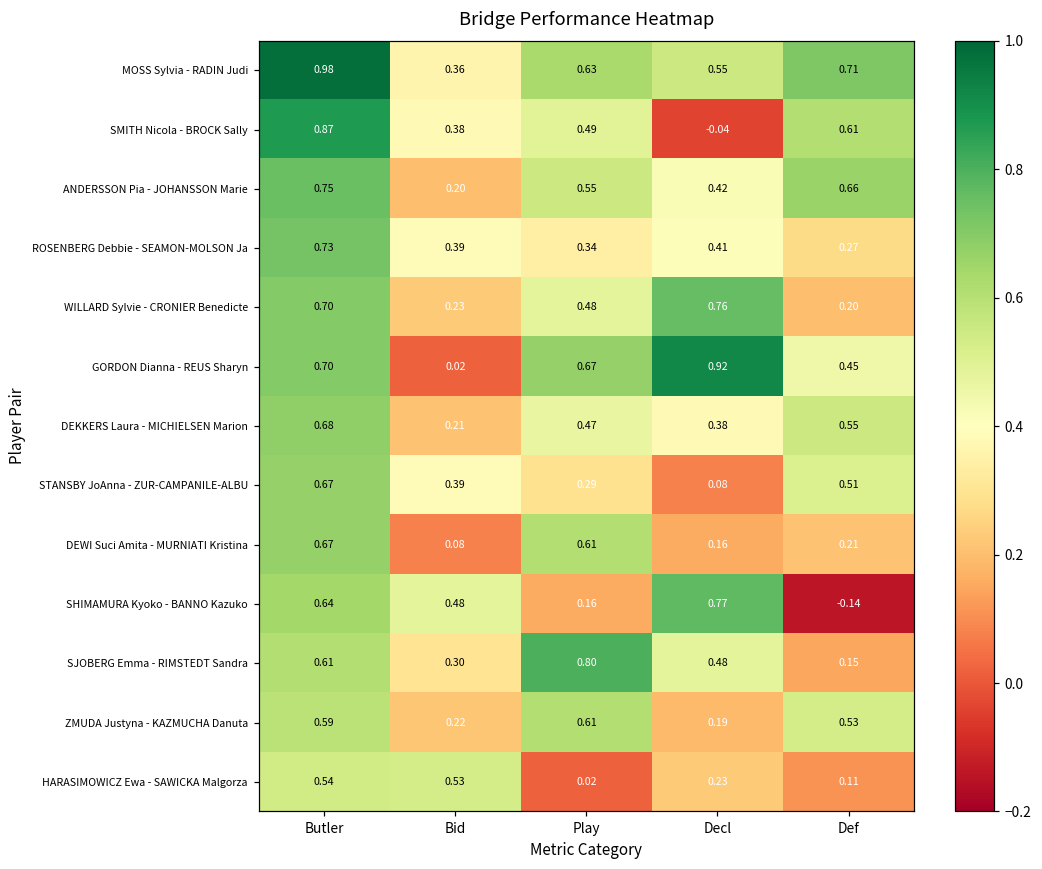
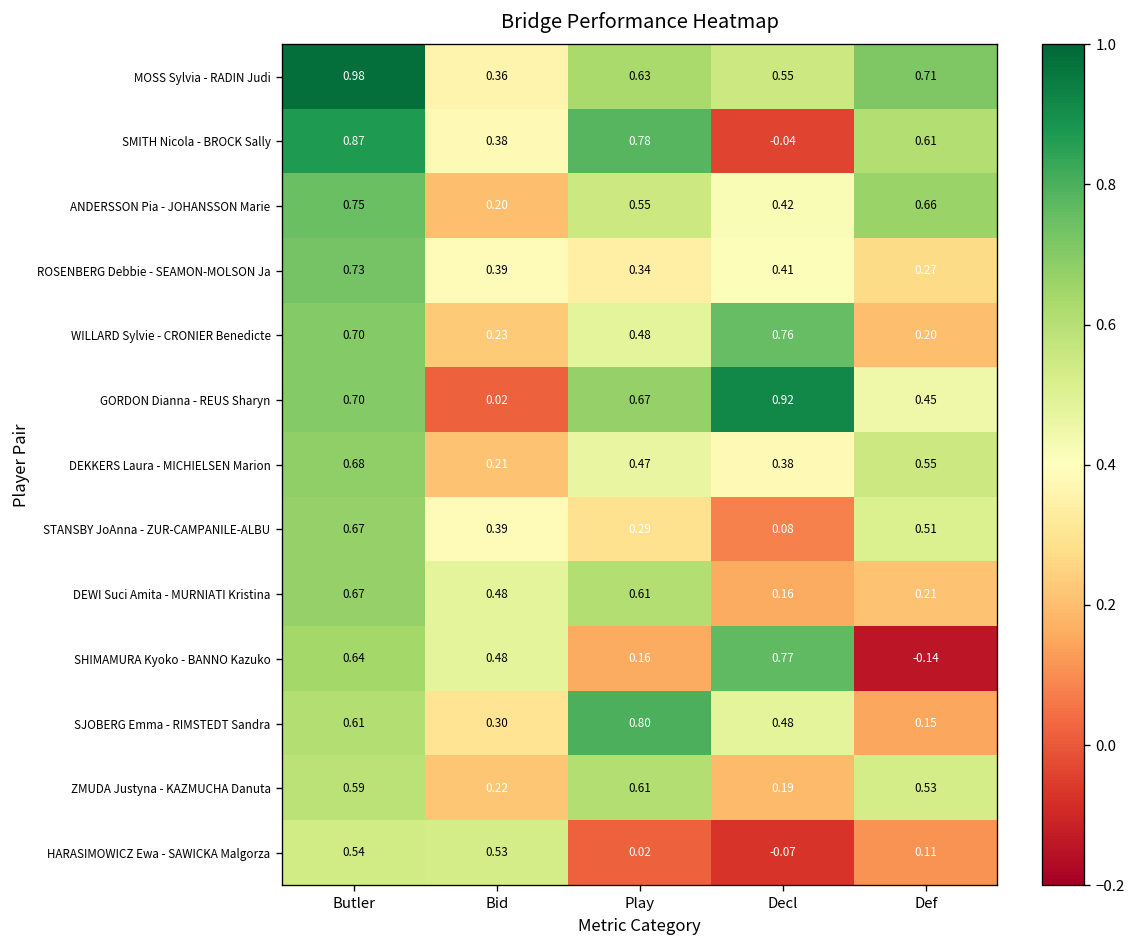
SMITH Nicola - BROCK Sally, Play: 0.49 -> 0.78
DEWI Suci Amita - MURNIATI Kristina, Bid: 0.08 -> 0.48
HARASIMOWICZ Ewa - SAWICKA Malgorza, Decl: 0.23 -> -0.07
